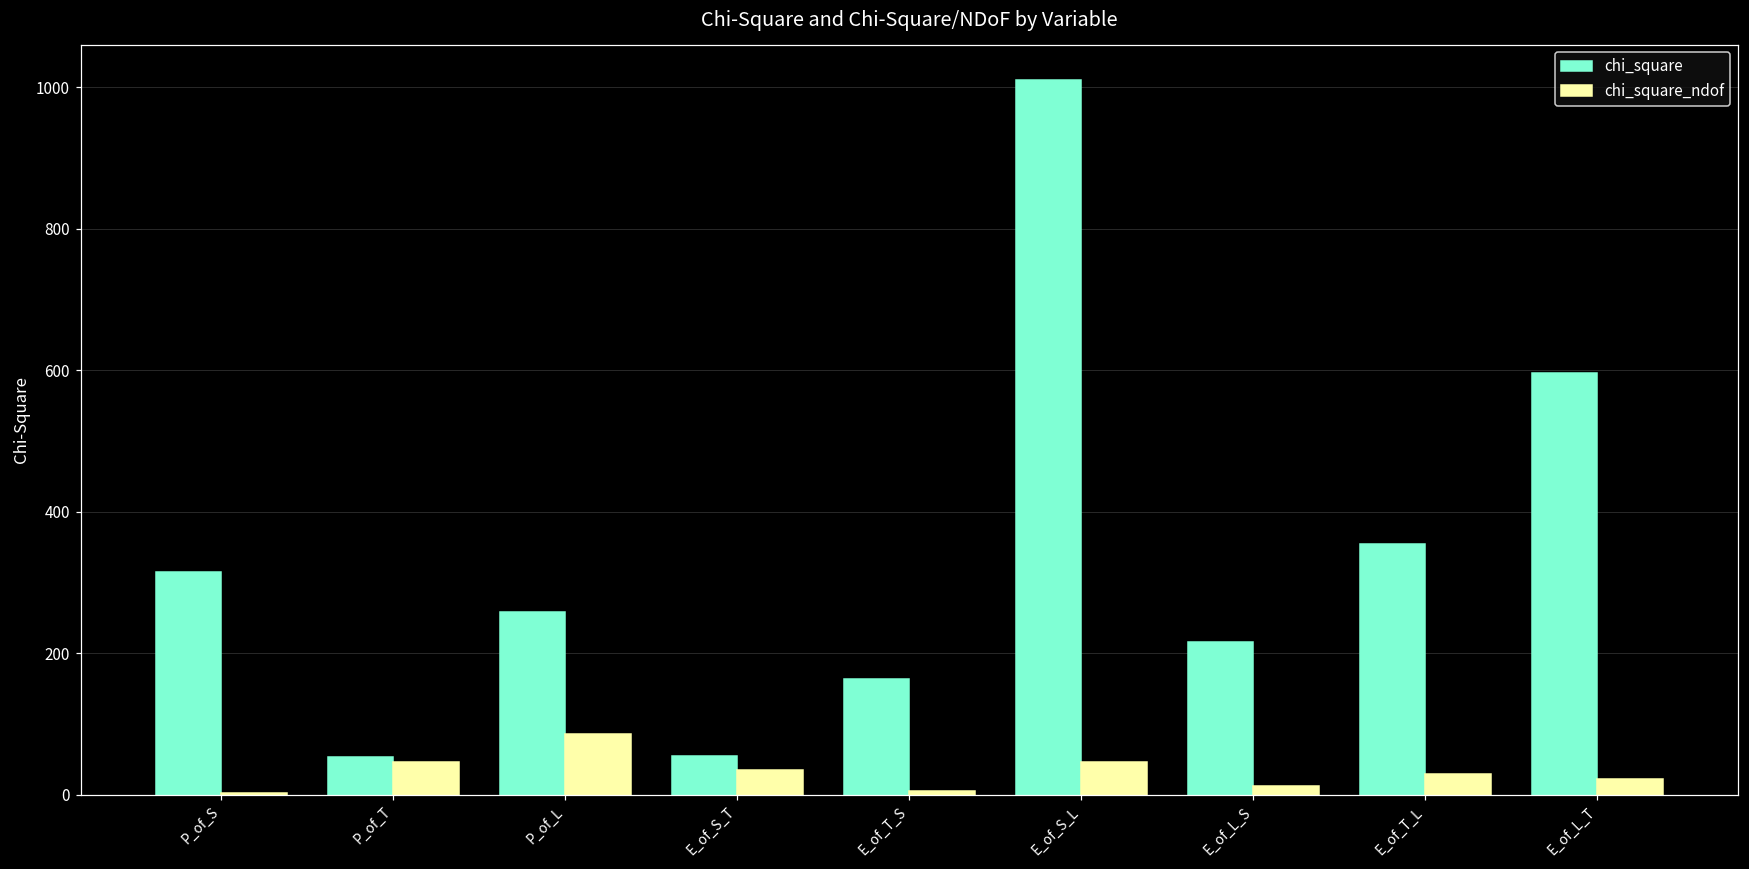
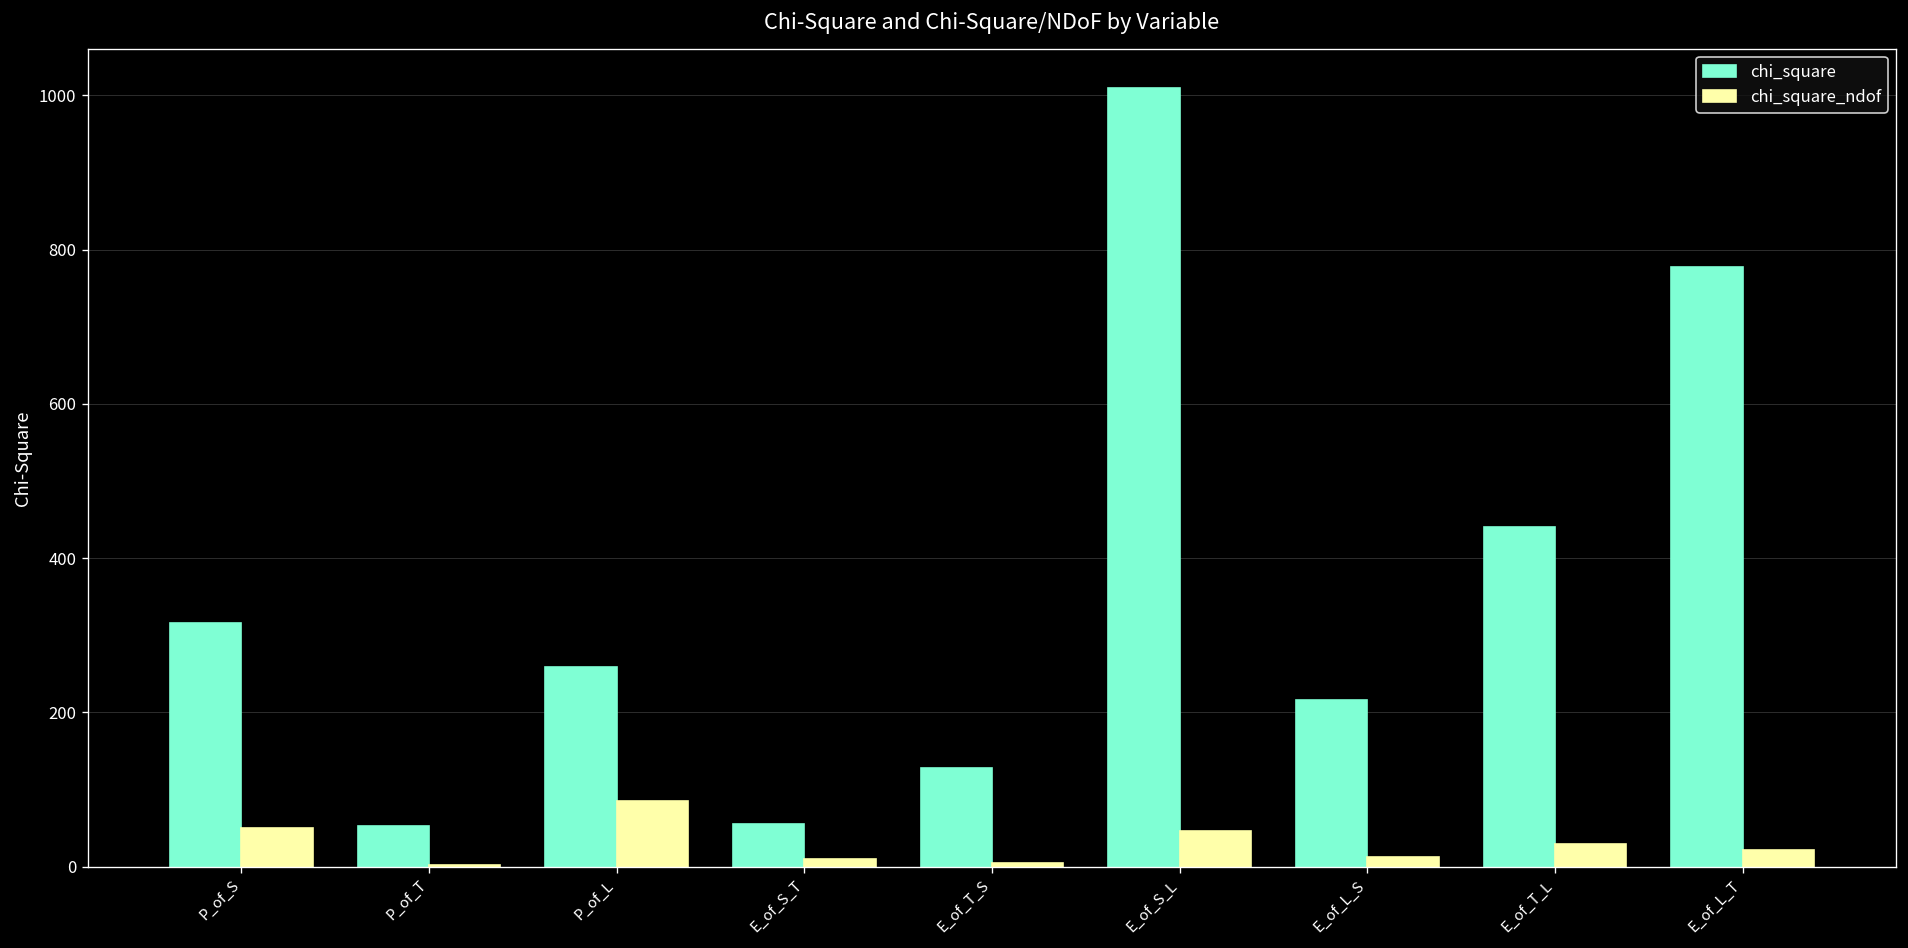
chi_square_ndof, P_of_S: 0 -> 50
chi_square_ndof, P_of_T: 50 -> 0
chi_square_ndof, E_of_S_T: 30 -> 10
chi_square, E_of_T_S: 160 -> 130
chi_square, E_of_T_L: 350 -> 440
chi_square, E_of_L_T: 600 -> 780
